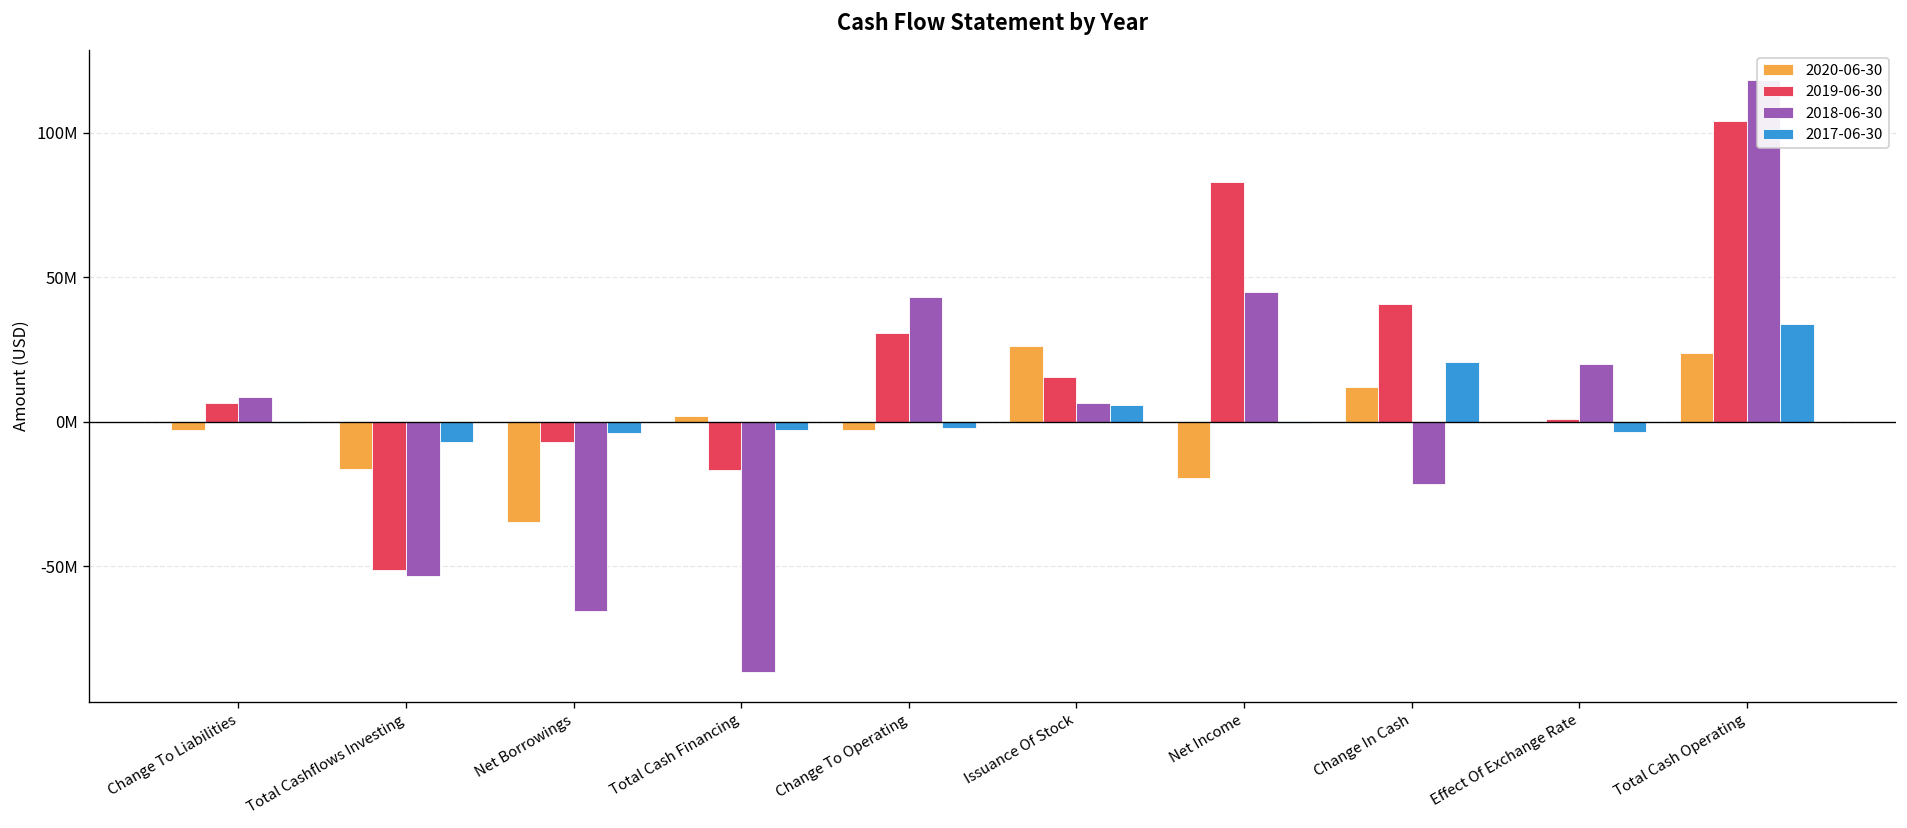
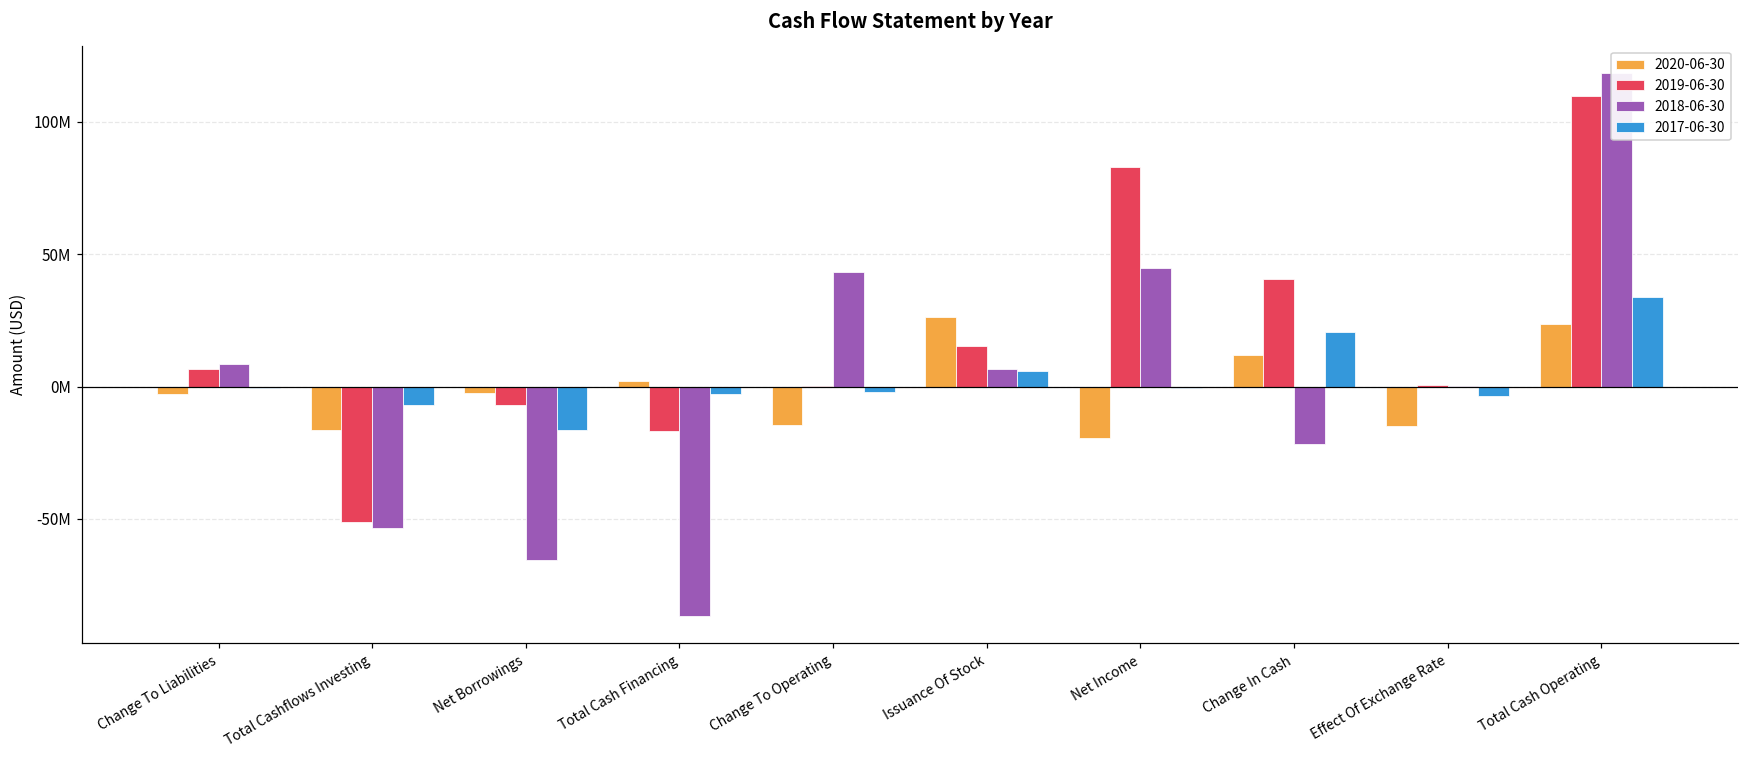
2020-06-30, Net Borrowings: -35000000 -> -3000000
2017-06-30, Net Borrowings: -4000000 -> -16000000
2020-06-30, Change To Operating: -3000000 -> -14000000
2019-06-30, Change To Operating: 31000000 -> 0
2020-06-30, Effect Of Exchange Rate: 0 -> -15000000
2018-06-30, Effect Of Exchange Rate: 20000000 -> 0
2019-06-30, Total Cash Operating: 104000000 -> 110000000
